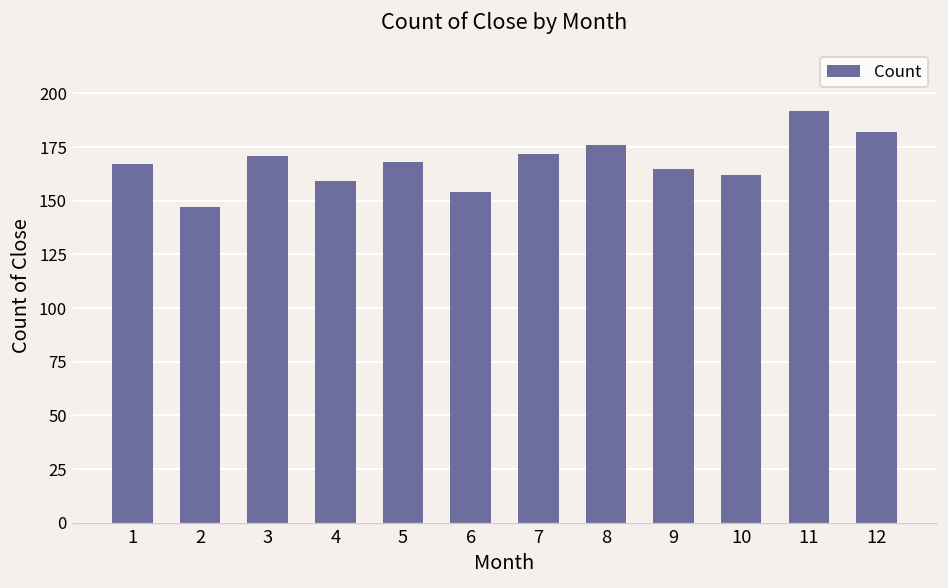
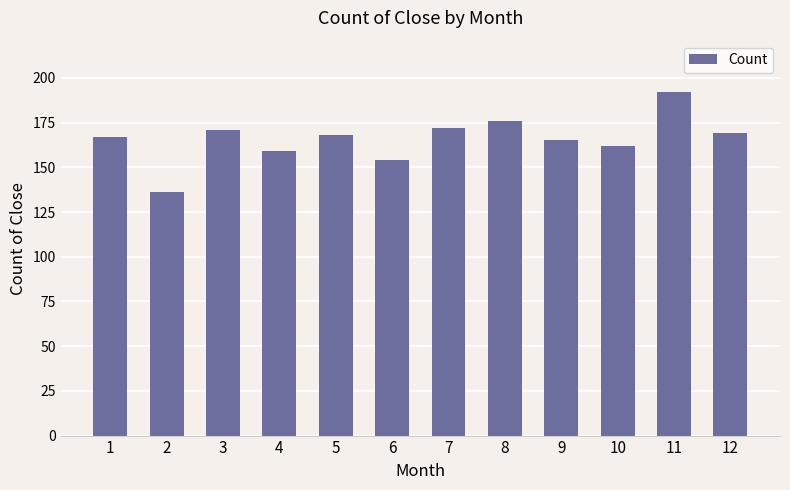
2: 147 -> 136
12: 182 -> 169
